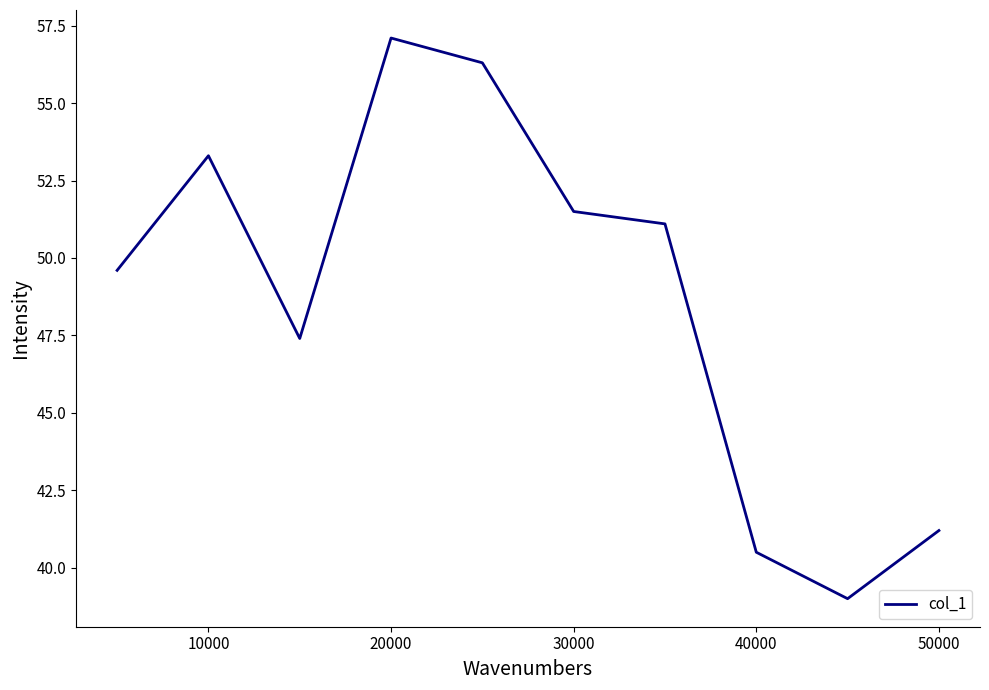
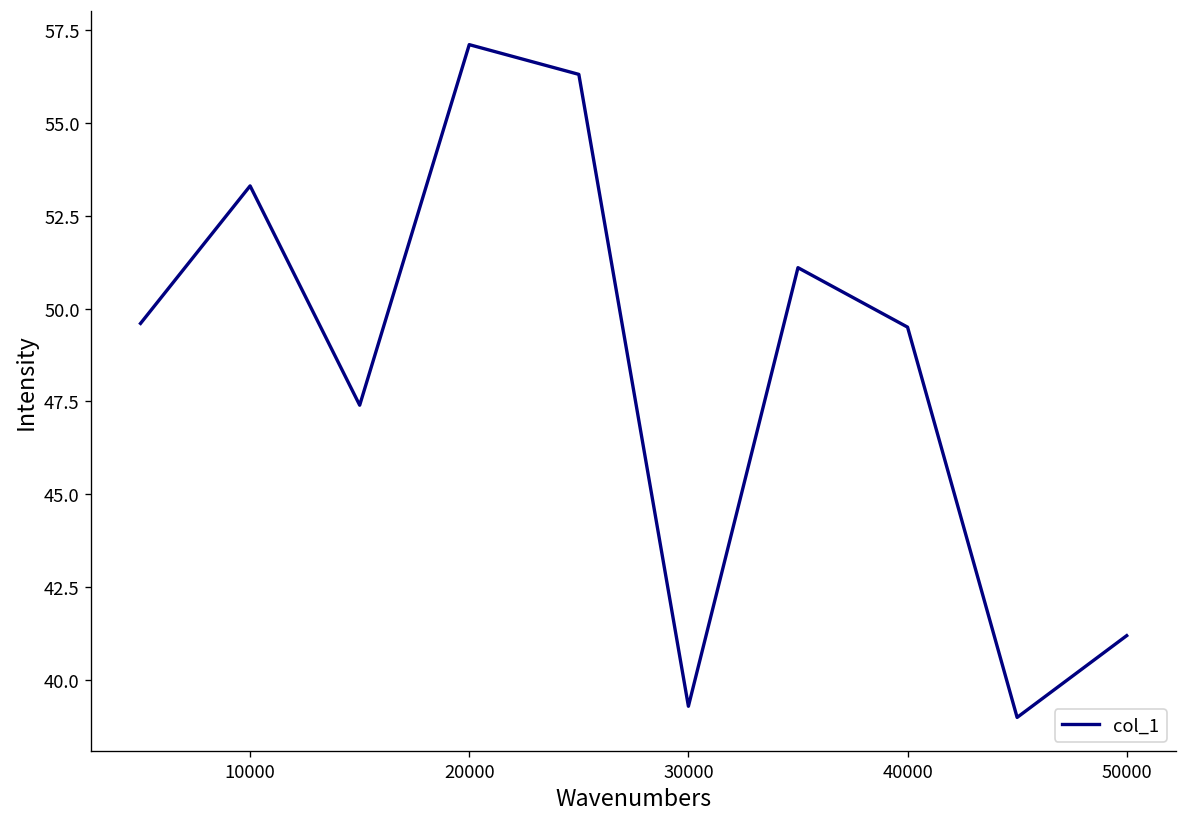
30000: 51.5 -> 39.3
40000: 40.5 -> 49.5
